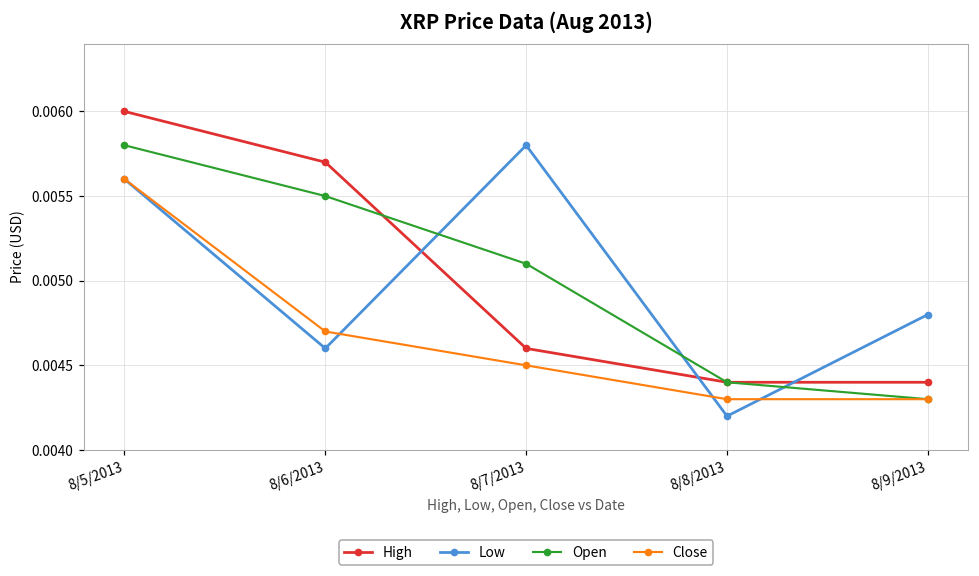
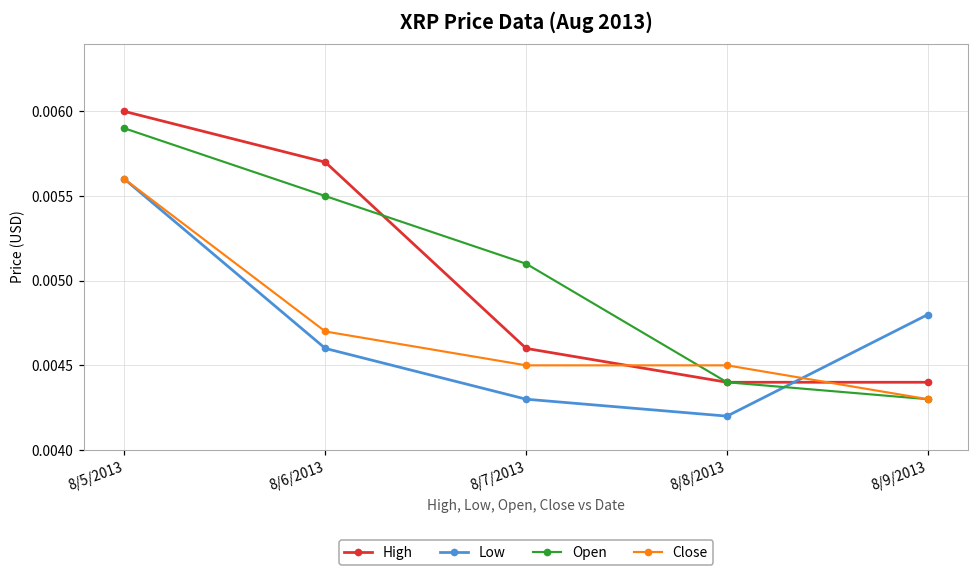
Open, 8/5/2013: 0.0058 -> 0.0059
Low, 8/7/2013: 0.0058 -> 0.0043
Close, 8/8/2013: 0.0043 -> 0.0045
